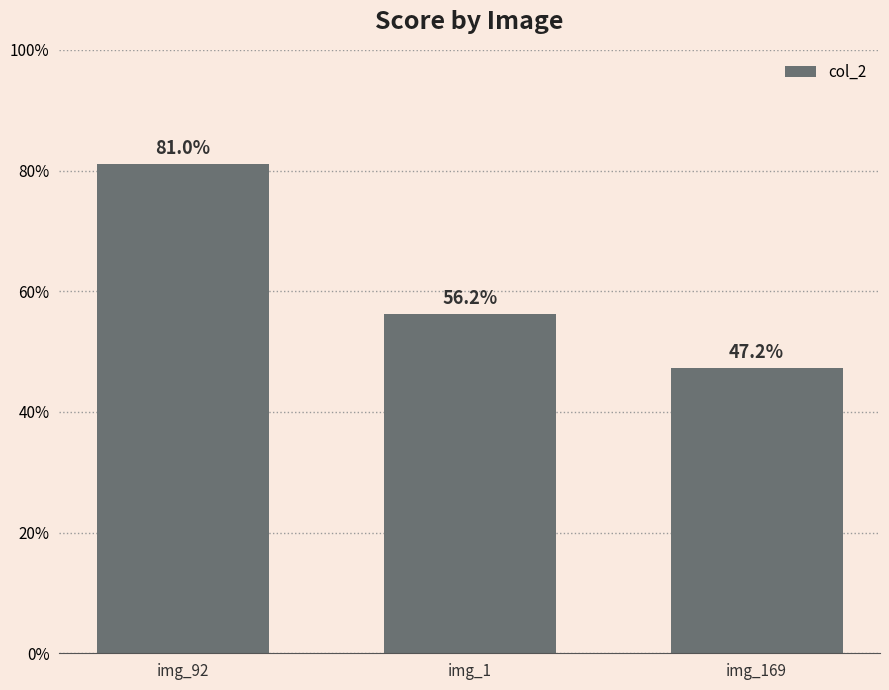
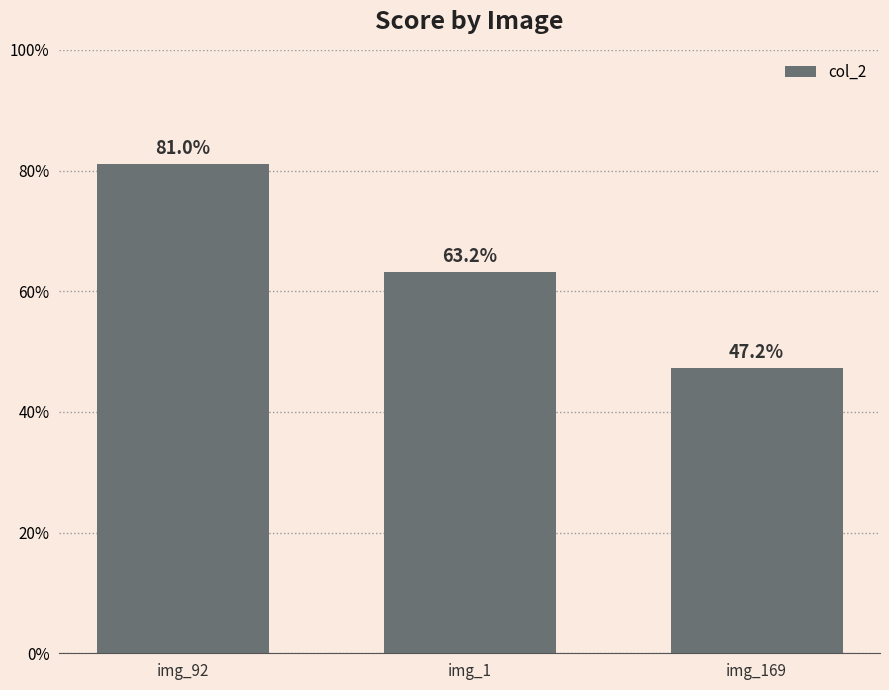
img_1: 56.2% -> 63.2%
